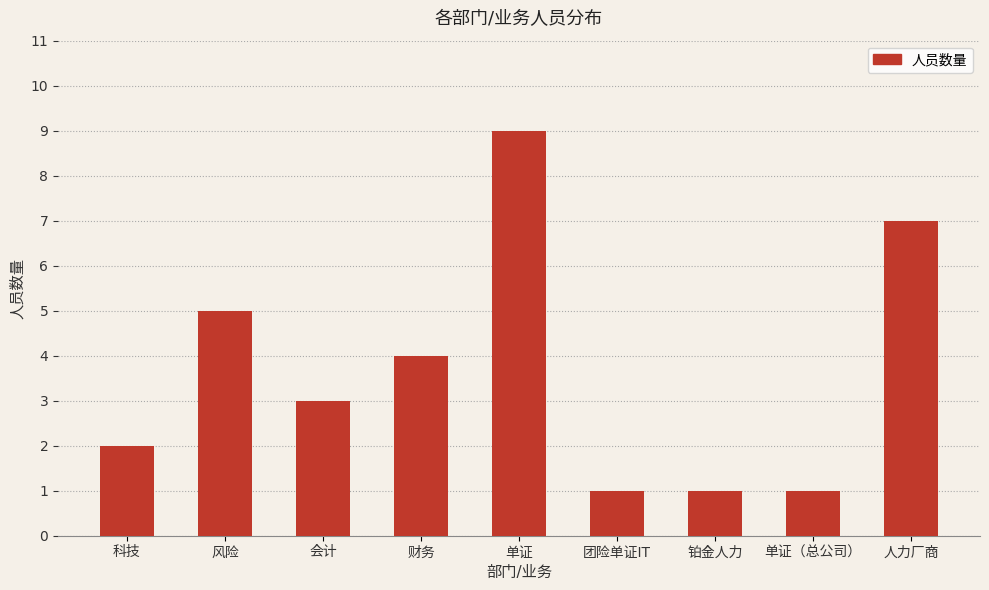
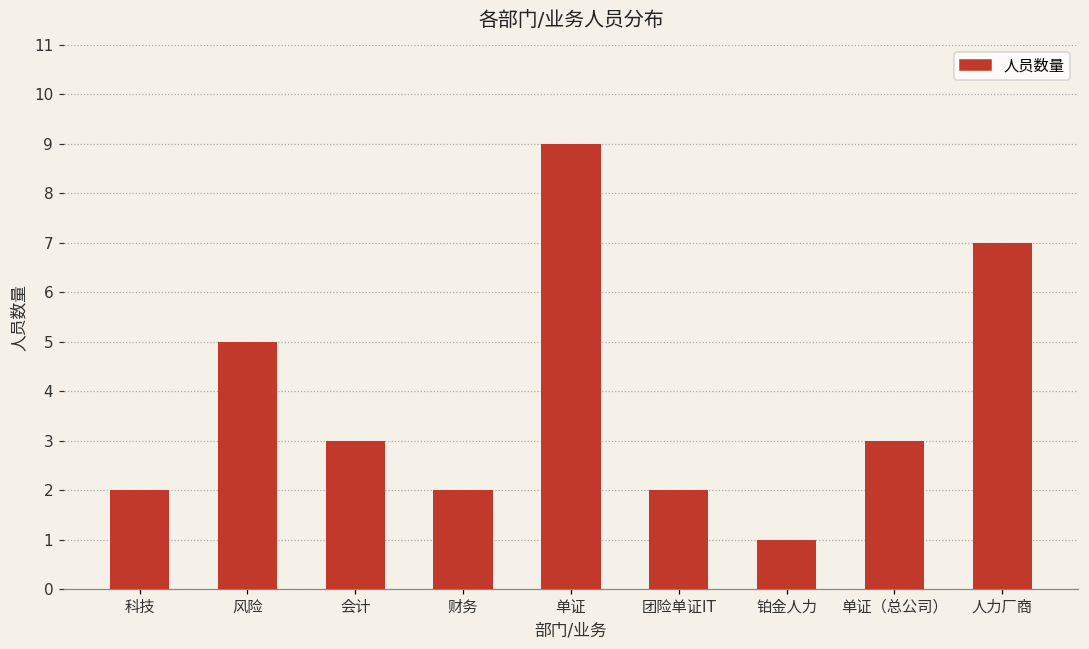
财务: 4 -> 2
团险单证IT: 1 -> 2
单证（总公司）: 1 -> 3
